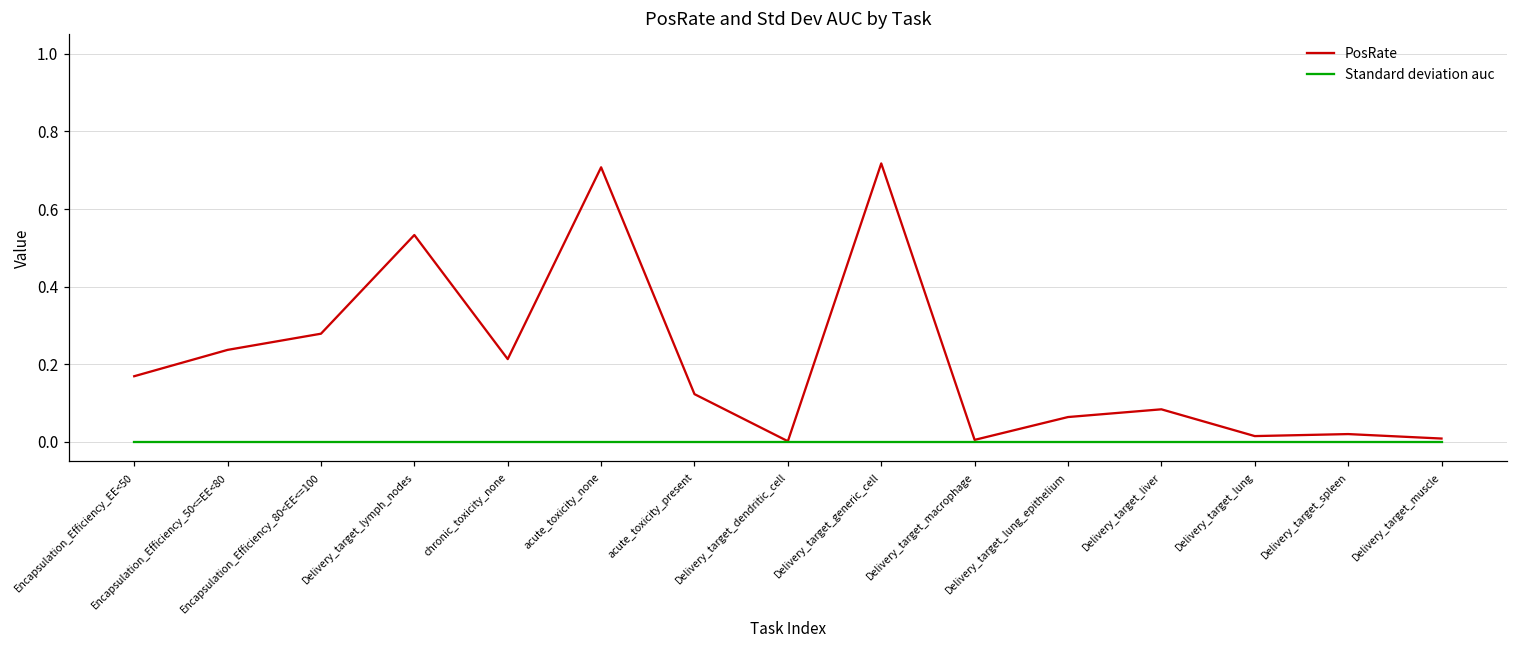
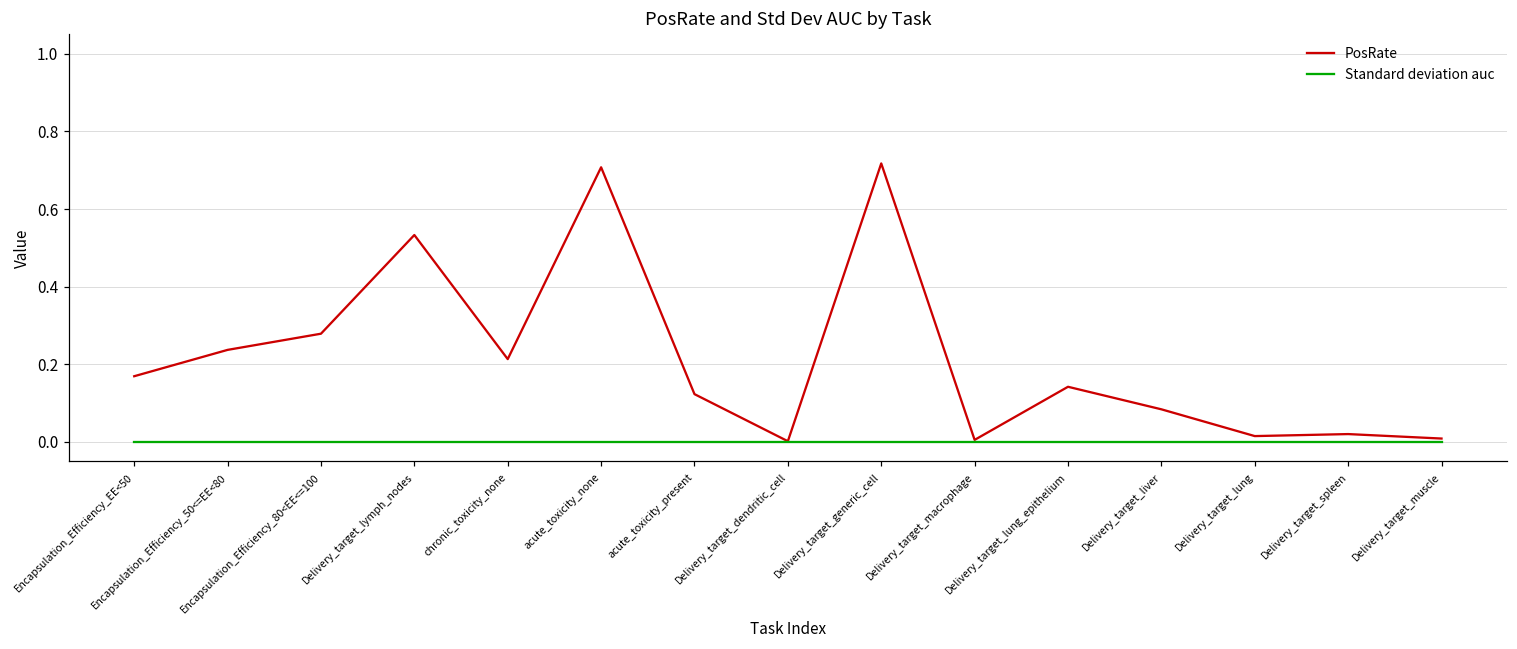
PosRate, Delivery_target_lung_epithelium: 0.06 -> 0.14
